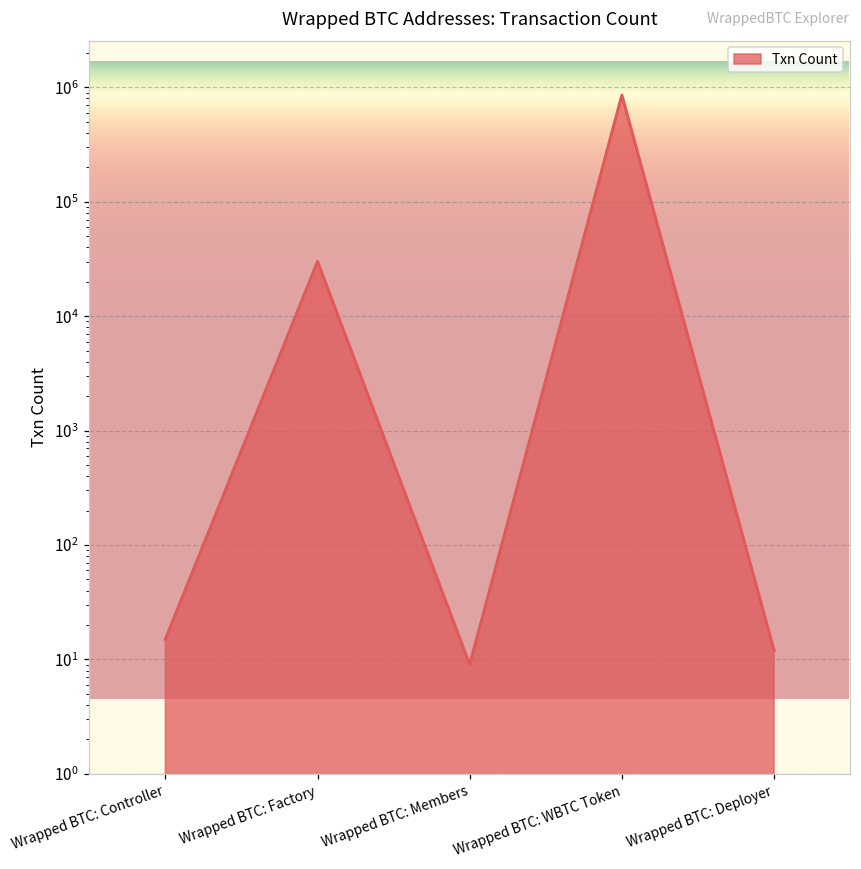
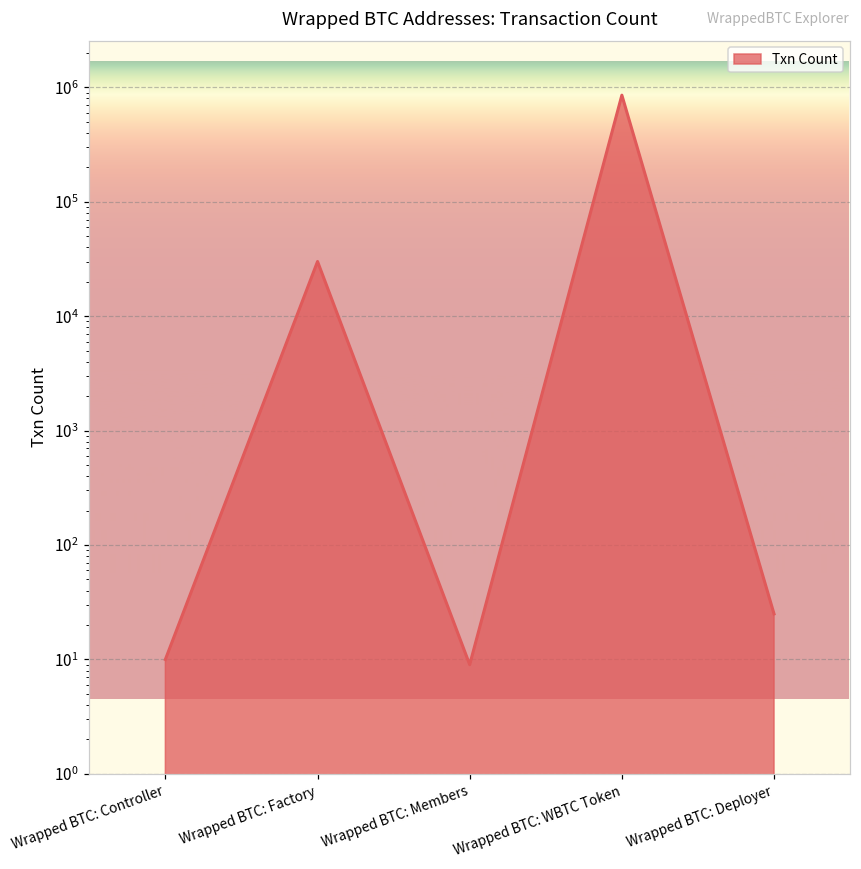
Wrapped BTC: Controller: 15 -> 10
Wrapped BTC: Deployer: 12 -> 25
